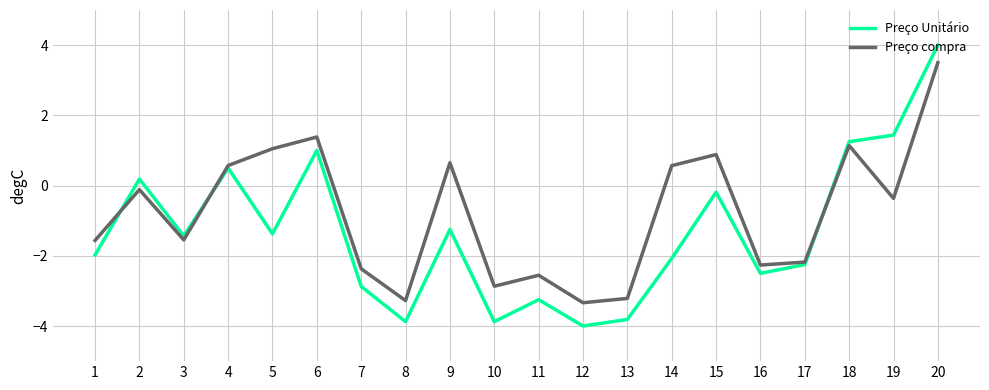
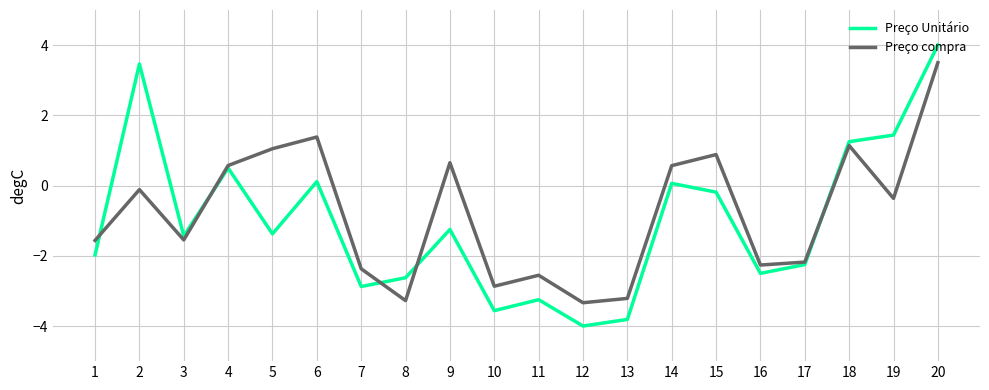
Preço Unitário, 2: 0.2 -> 3.5
Preço Unitário, 6: 1.0 -> 0.1
Preço Unitário, 8: -3.9 -> -2.6
Preço Unitário, 10: -3.9 -> -3.6
Preço Unitário, 14: -2.1 -> 0.1
